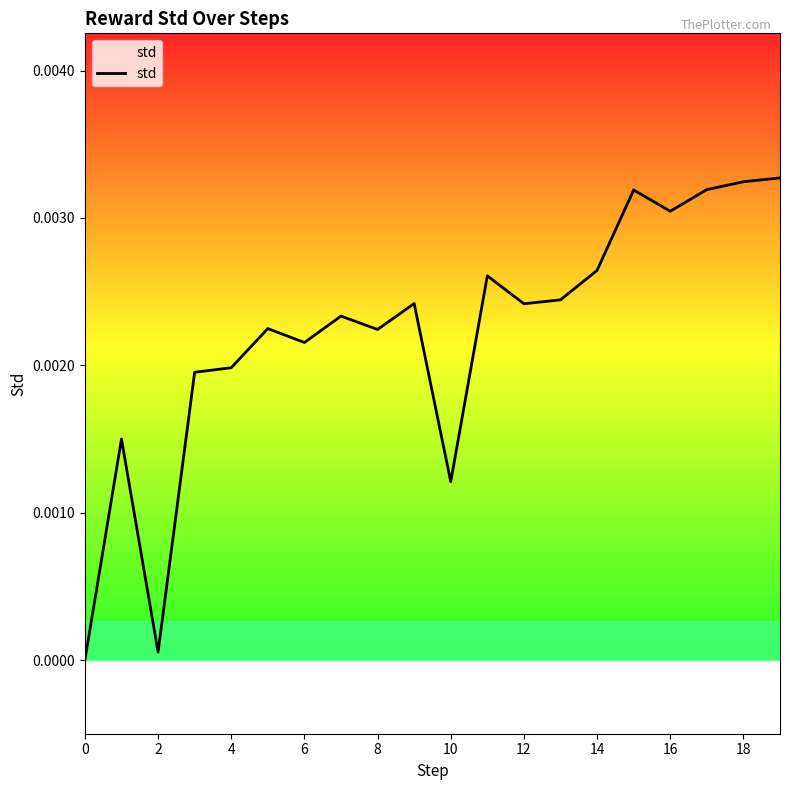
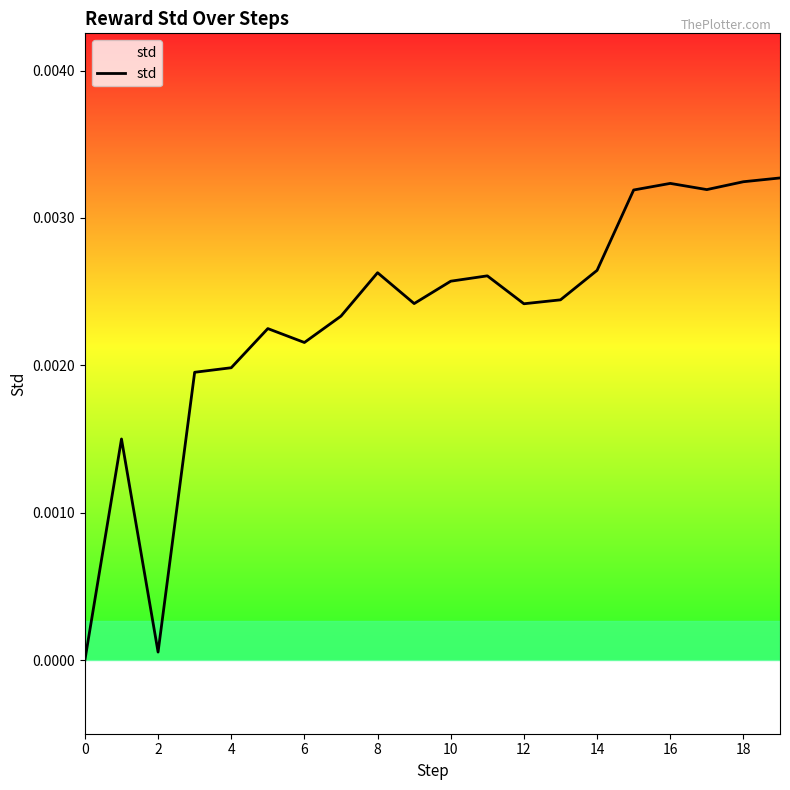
8: 0.00224 -> 0.00263
10: 0.00121 -> 0.00257
16: 0.00305 -> 0.00323
